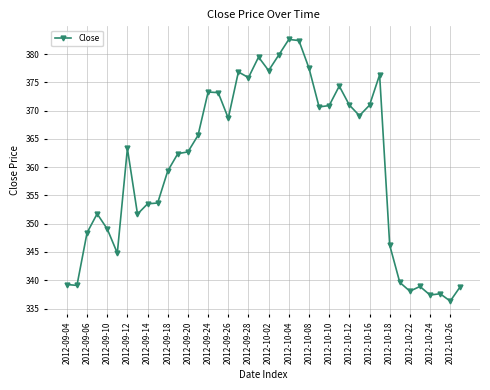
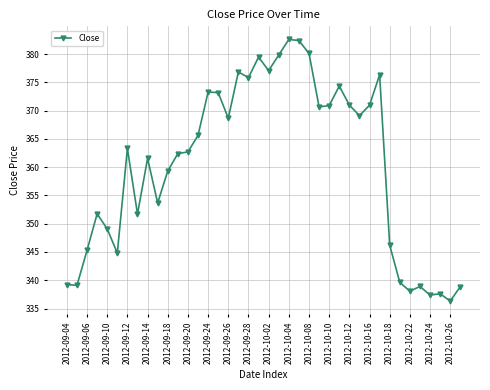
2012-09-06: 348 -> 345
2012-09-14: 354 -> 362
2012-10-08: 378 -> 380
